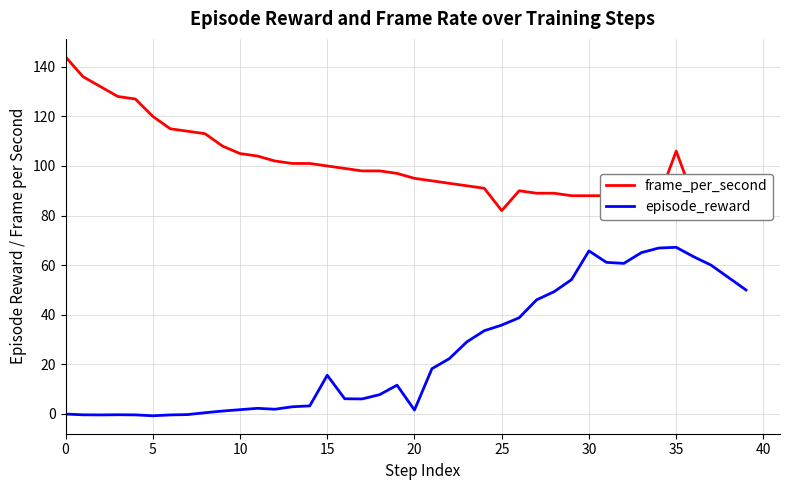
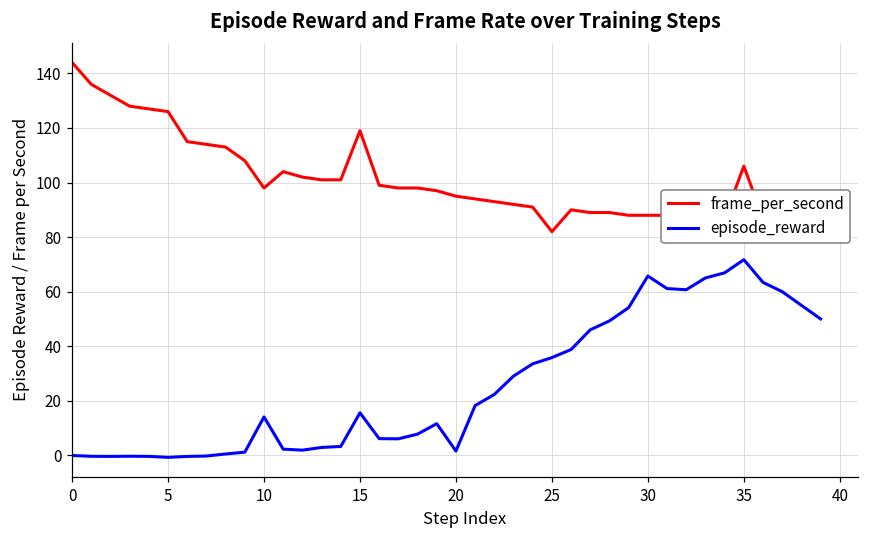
frame_per_second, 5: 120 -> 126
frame_per_second, 10: 105 -> 98
episode_reward, 10: 2 -> 14
frame_per_second, 15: 100 -> 119
episode_reward, 35: 67 -> 72
